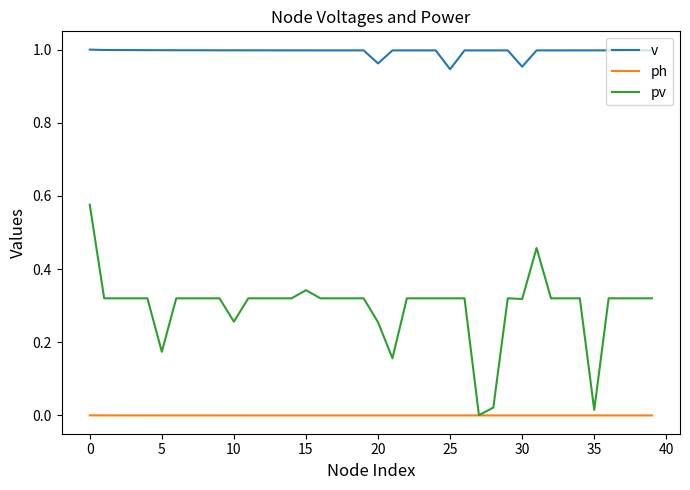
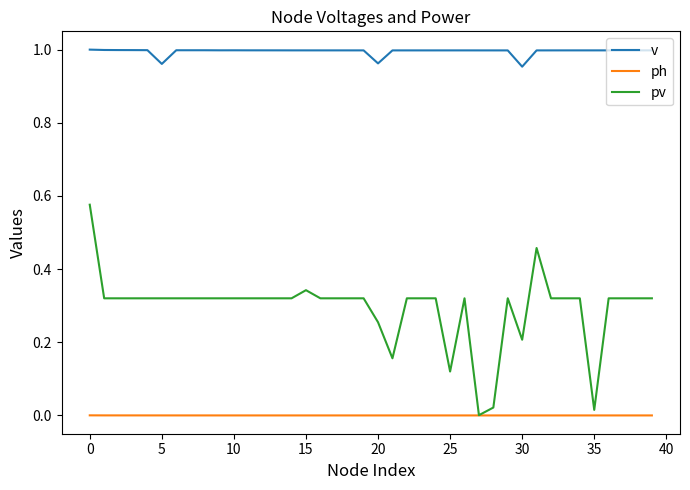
v, 5: 1.00 -> 0.96
pv, 5: 0.17 -> 0.32
pv, 10: 0.26 -> 0.32
v, 25: 0.95 -> 1.00
pv, 25: 0.32 -> 0.12
pv, 30: 0.32 -> 0.21
